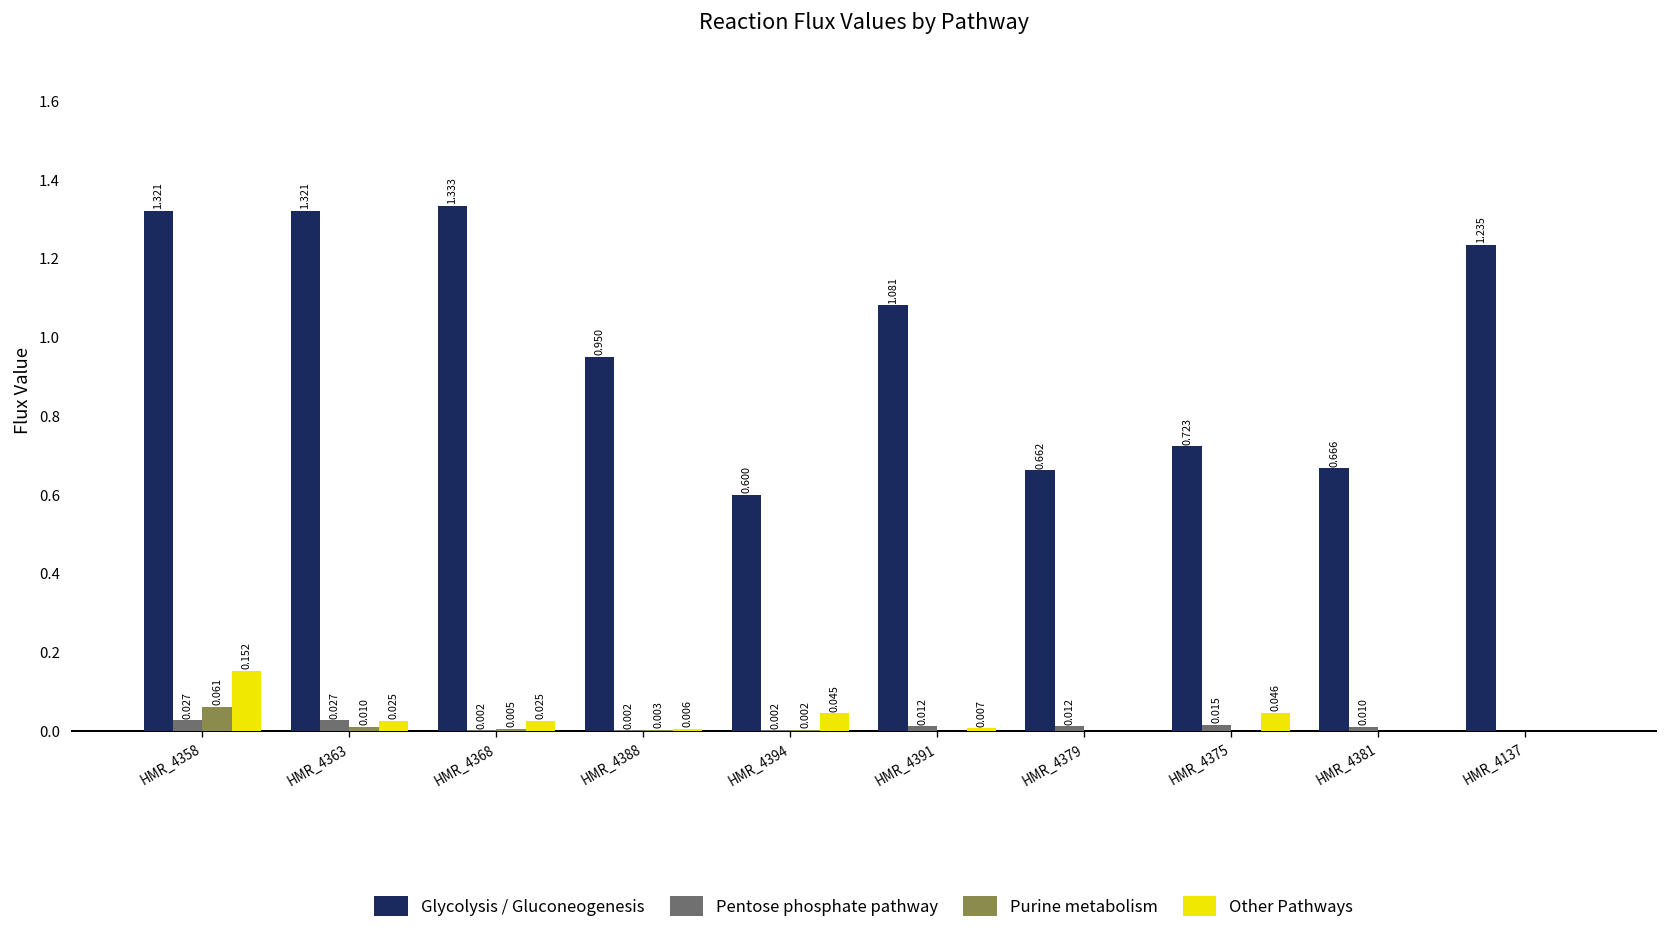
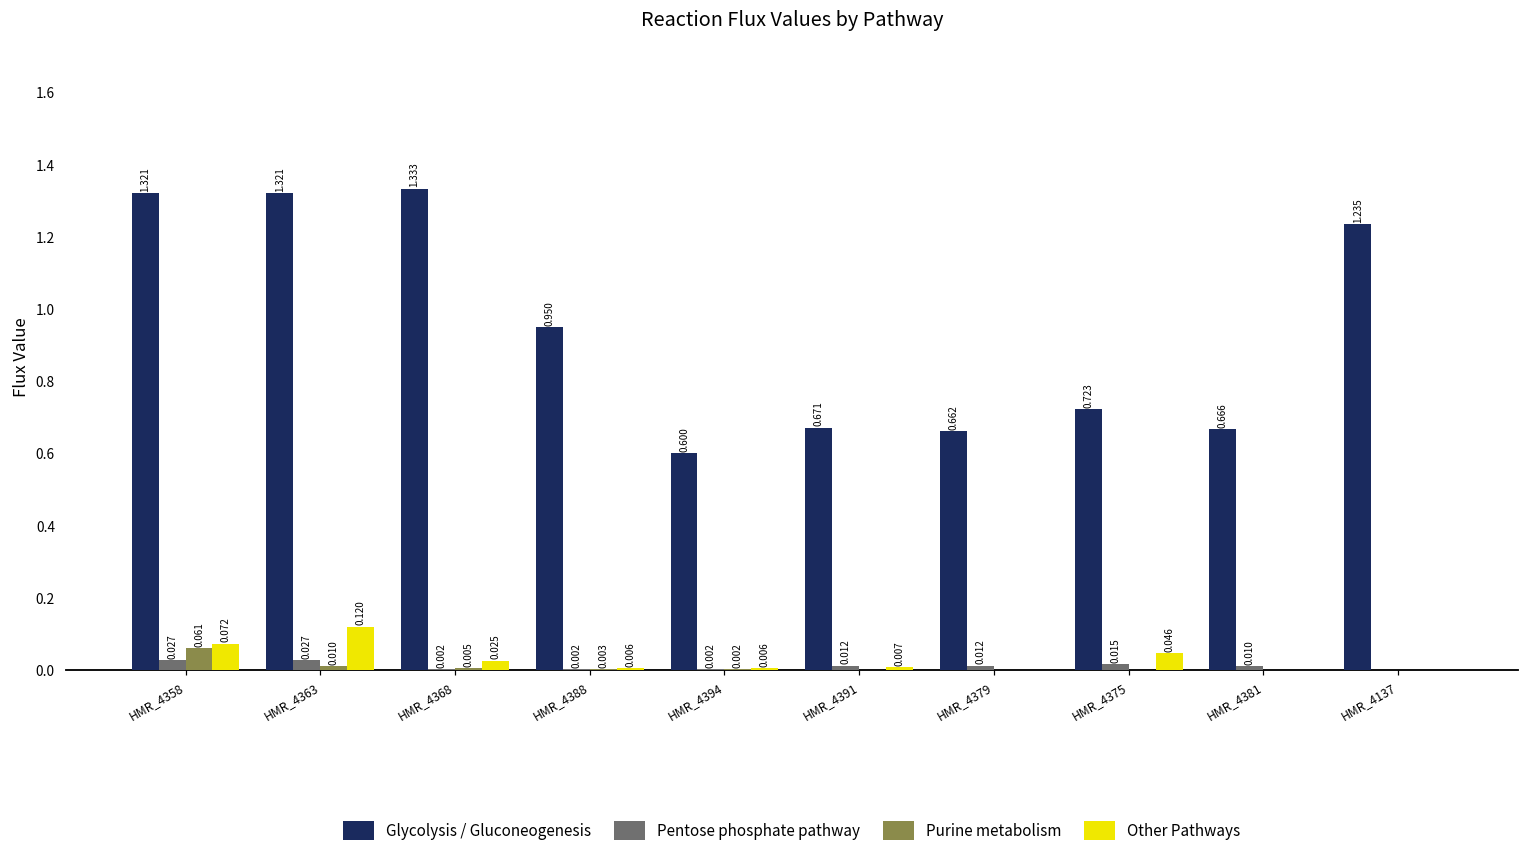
Other Pathways, HMR_4358: 0.152 -> 0.072
Other Pathways, HMR_4363: 0.025 -> 0.120
Other Pathways, HMR_4394: 0.045 -> 0.006
Glycolysis / Gluconeogenesis, HMR_4391: 1.081 -> 0.671
